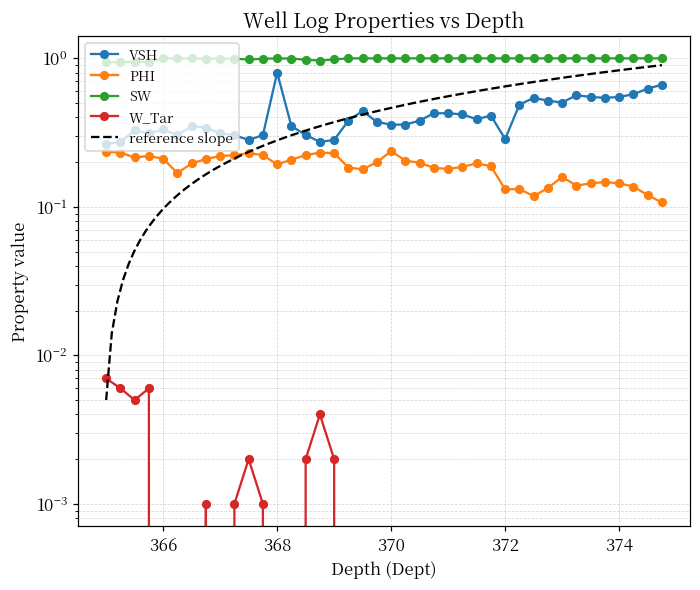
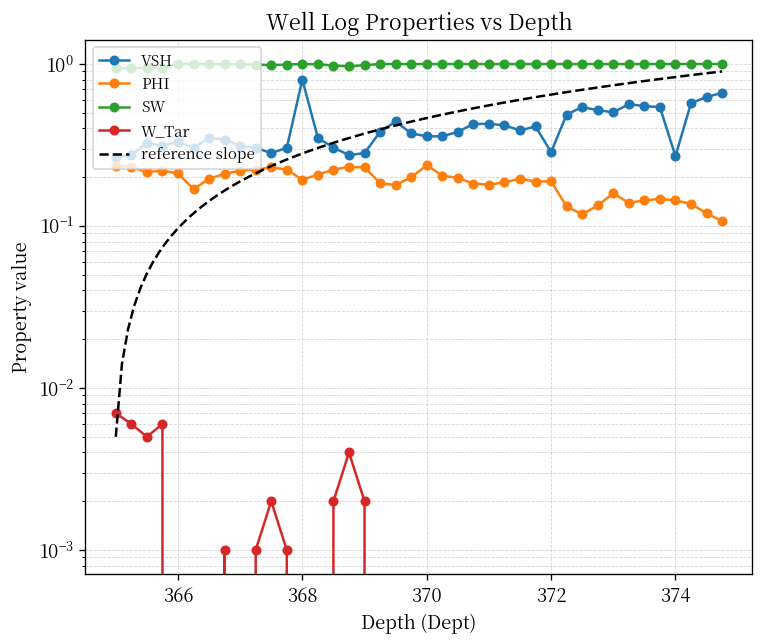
PHI, 372: 0.13 -> 0.19
VSH, 374: 0.55 -> 0.27
